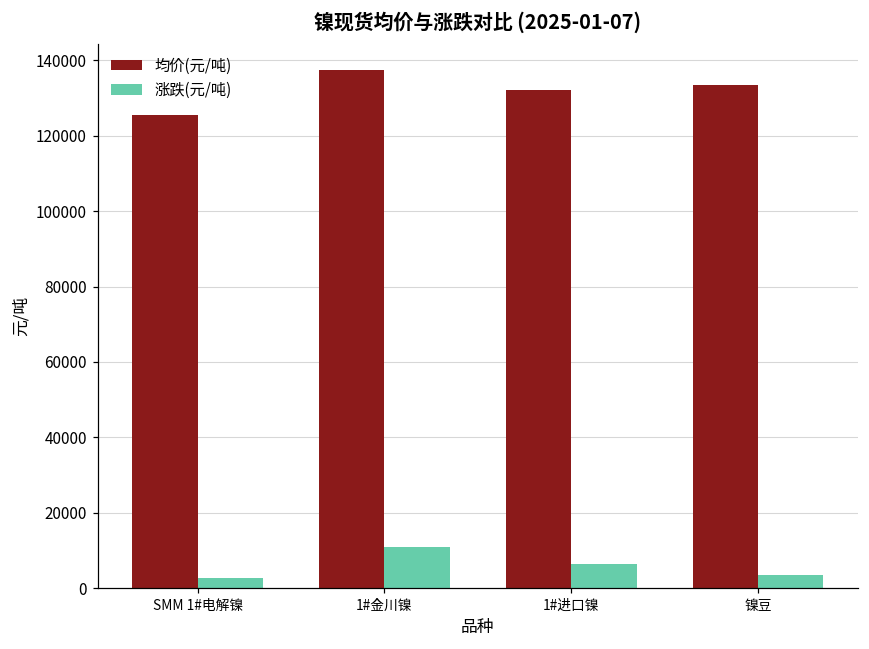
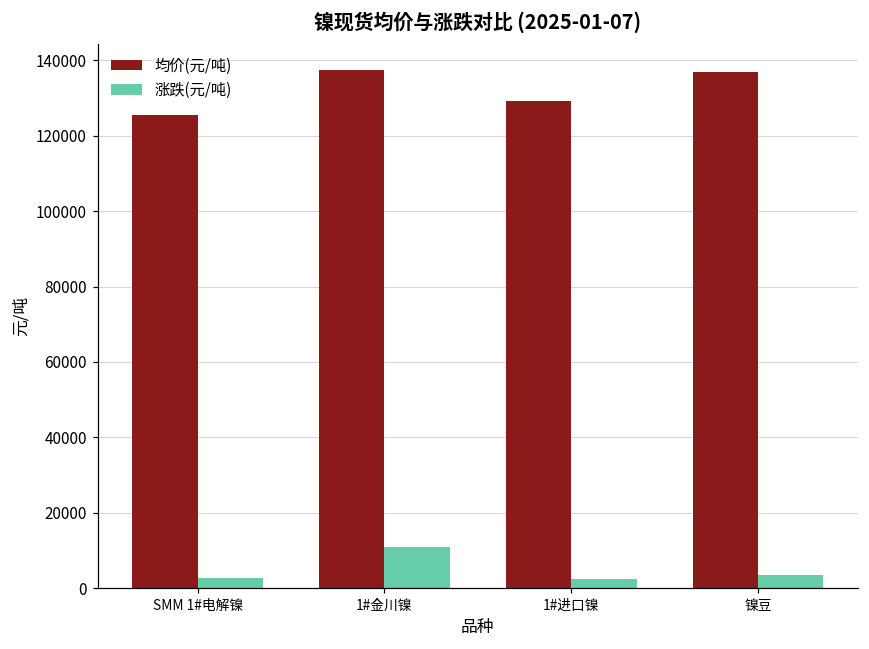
均价(元/吨), 1#进口镍: 132000 -> 129000
涨跌(元/吨), 1#进口镍: 6000 -> 3000
均价(元/吨), 镍豆: 133000 -> 137000
